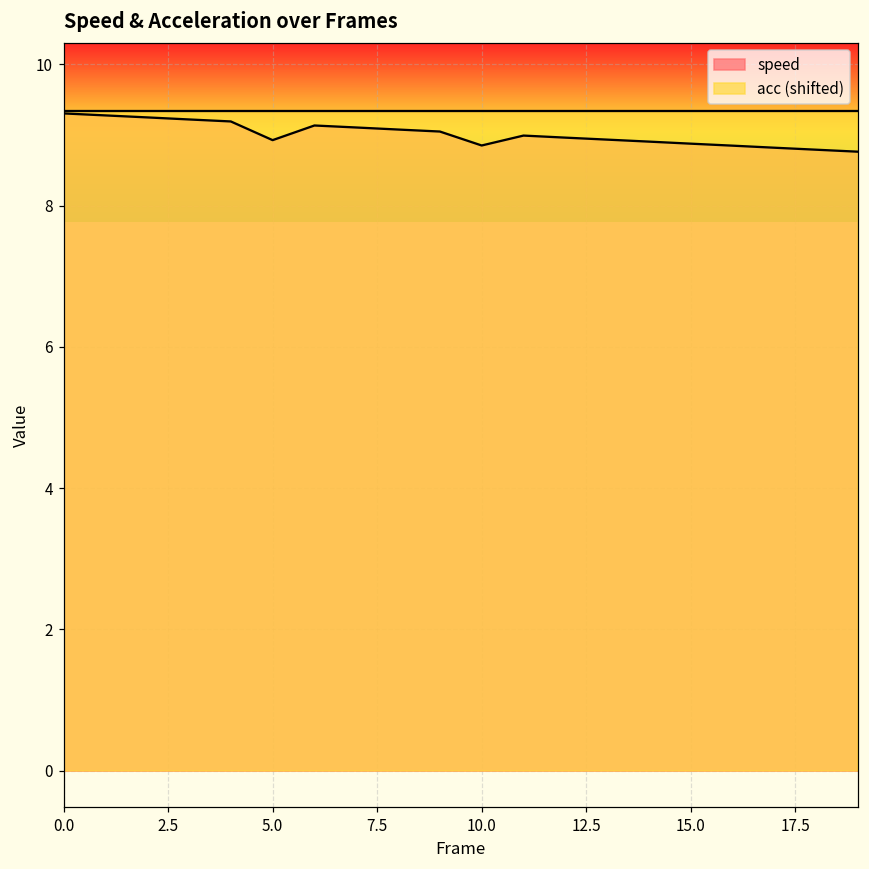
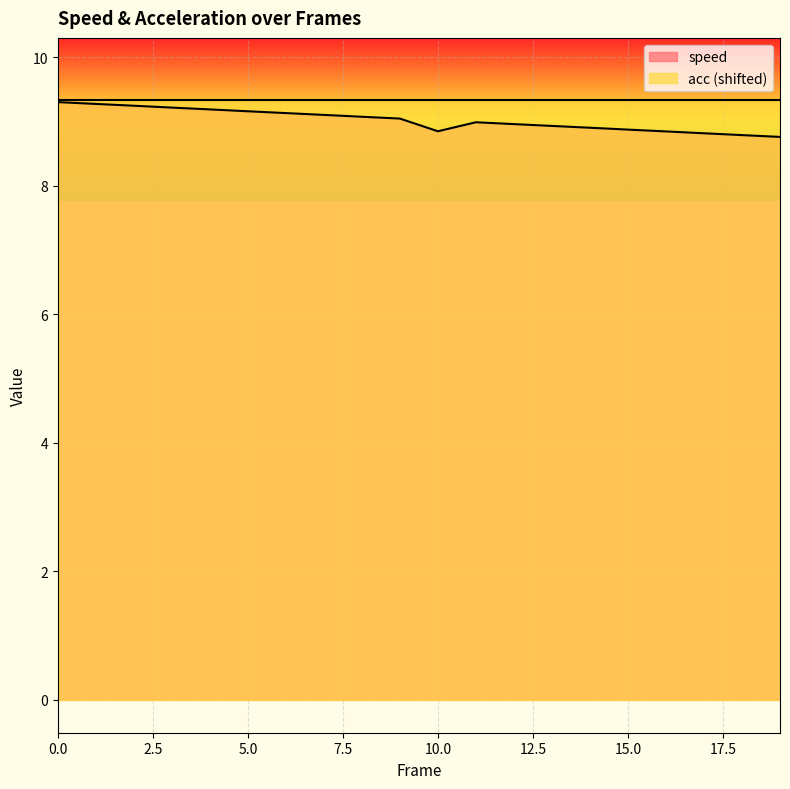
speed, 5.0: 8.9 -> 9.2
